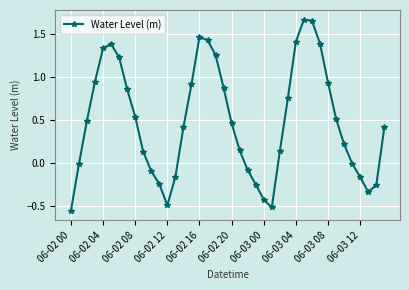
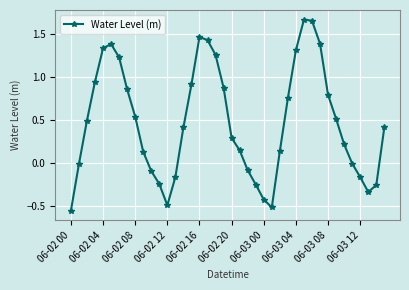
06-02 20: 0.5 -> 0.3
06-03 04: 1.4 -> 1.3
06-03 08: 0.9 -> 0.8
